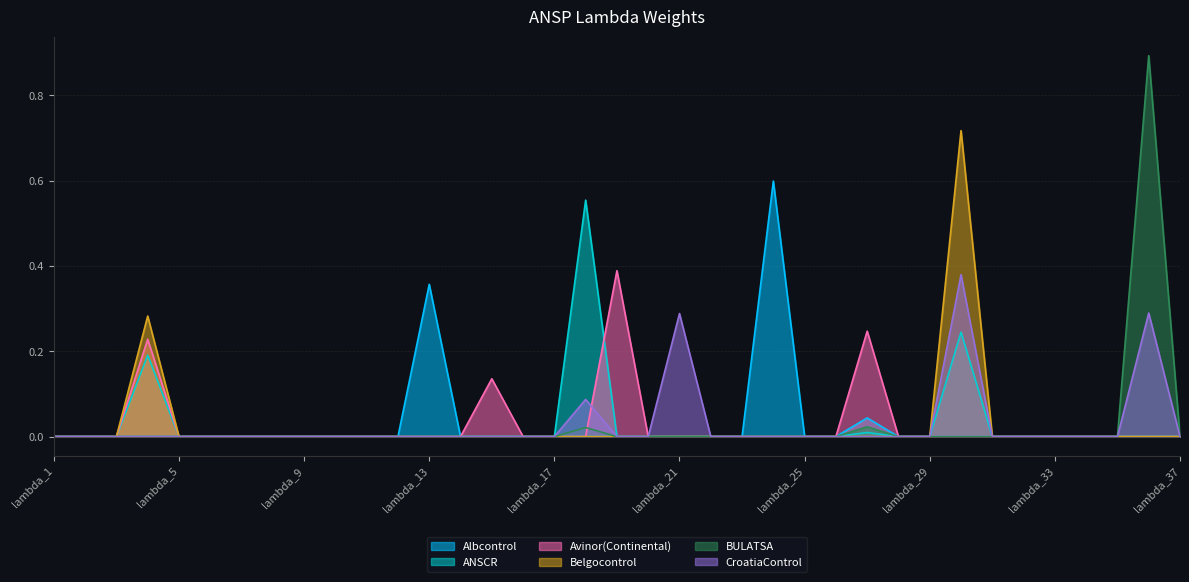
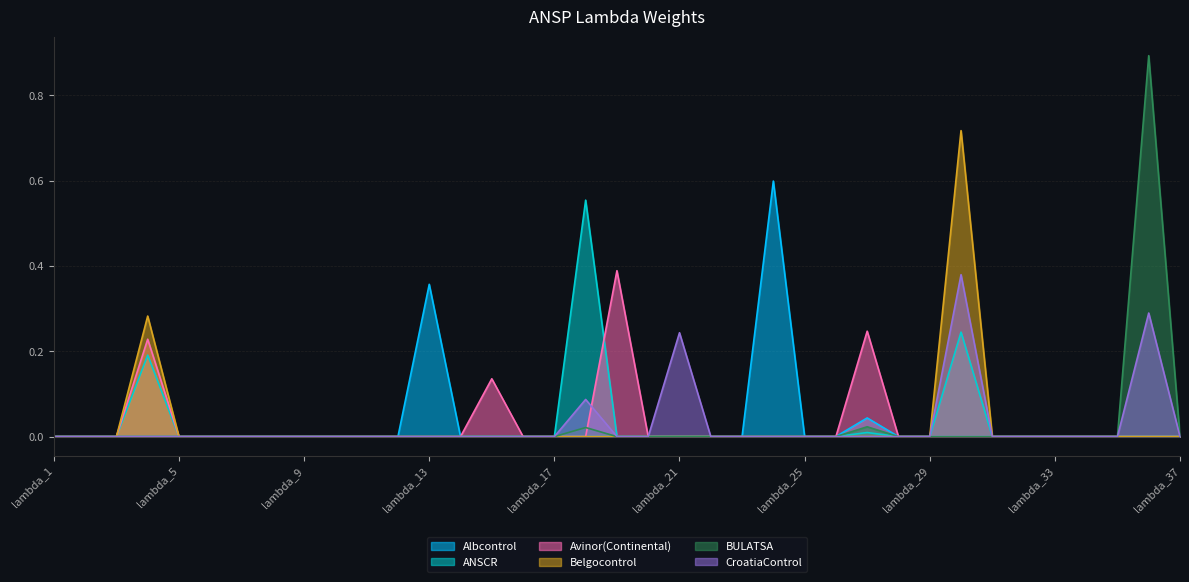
CroatiaControl, lambda_21: 0.29 -> 0.24
